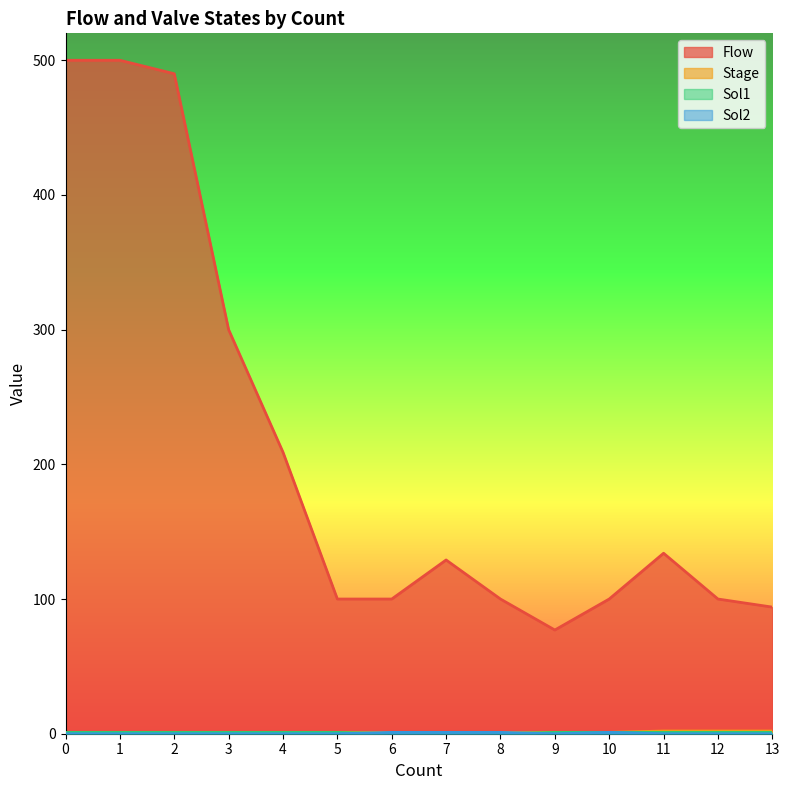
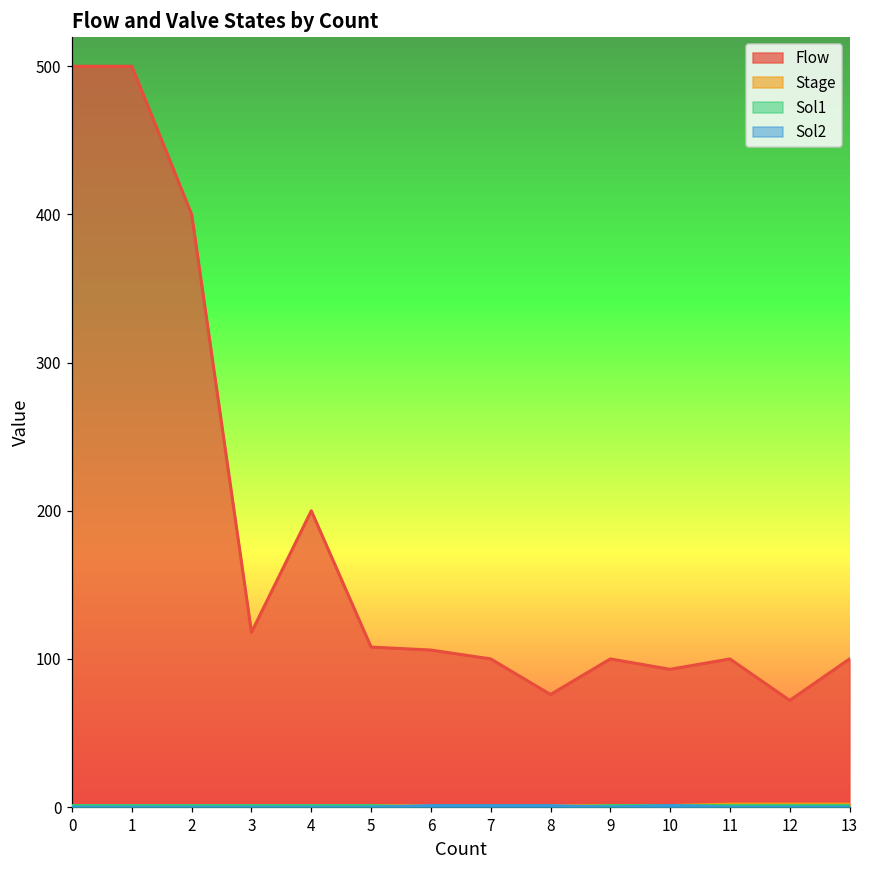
Flow, 2: 490 -> 400
Flow, 3: 300 -> 118
Flow, 4: 209 -> 200
Flow, 5: 100 -> 108
Flow, 6: 100 -> 106
Flow, 7: 129 -> 100
Flow, 8: 100 -> 76
Flow, 9: 77 -> 100
Flow, 10: 100 -> 93
Flow, 11: 134 -> 100
Flow, 12: 100 -> 72
Flow, 13: 94 -> 100
